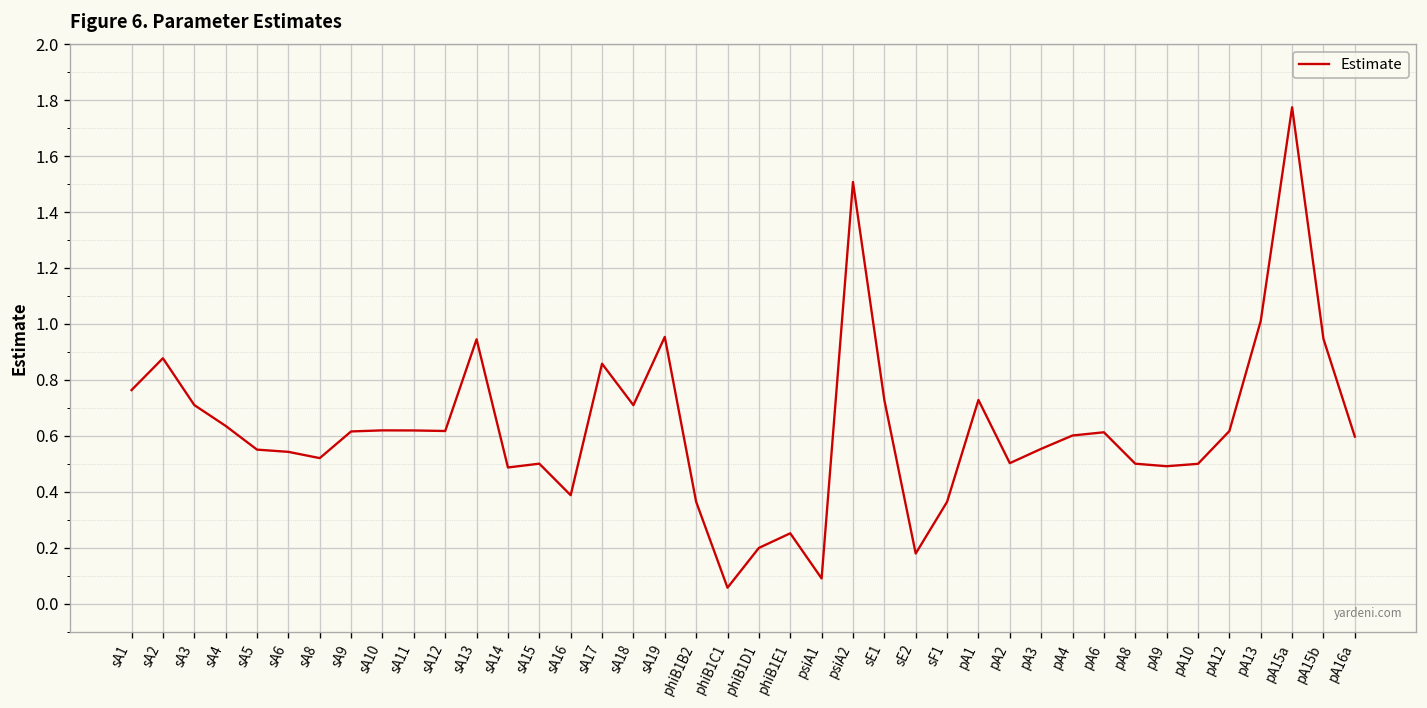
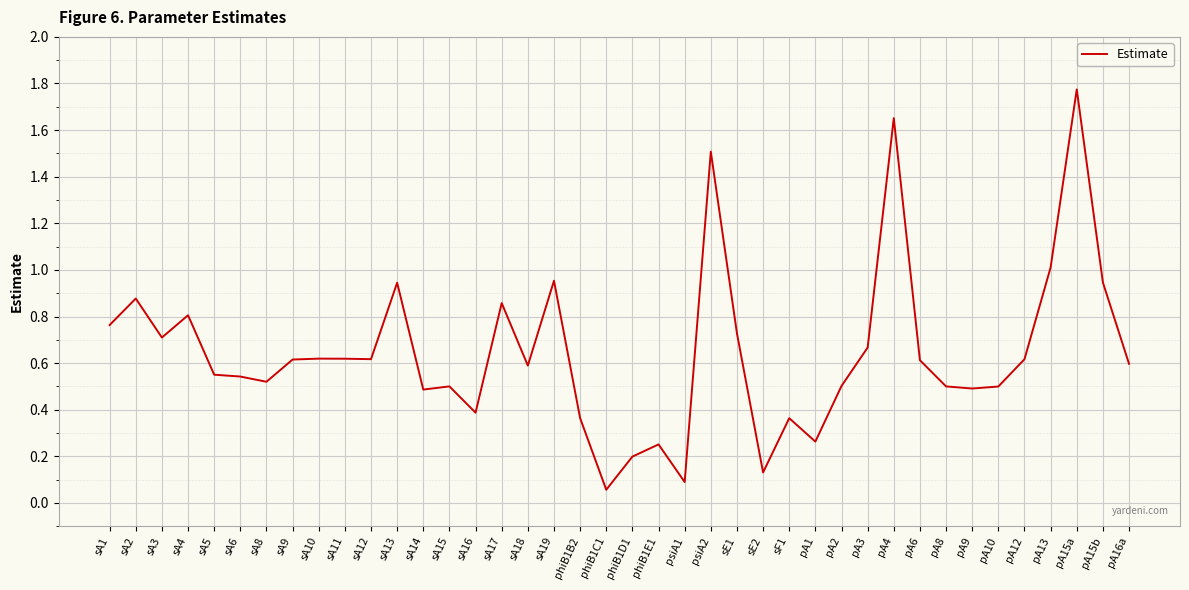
sA4: 0.64 -> 0.81
sA18: 0.71 -> 0.59
sE2: 0.18 -> 0.13
pA1: 0.73 -> 0.26
pA3: 0.55 -> 0.67
pA4: 0.60 -> 1.65
